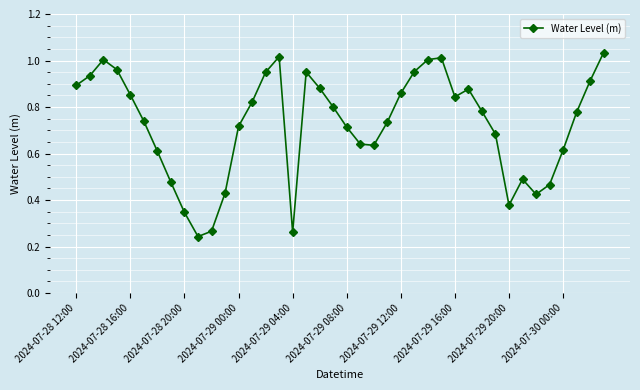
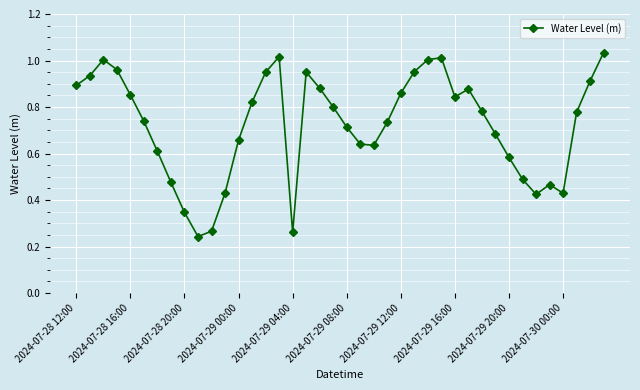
2024-07-29 00:00: 0.72 -> 0.66
2024-07-29 20:00: 0.38 -> 0.58
2024-07-30 00:00: 0.61 -> 0.43
